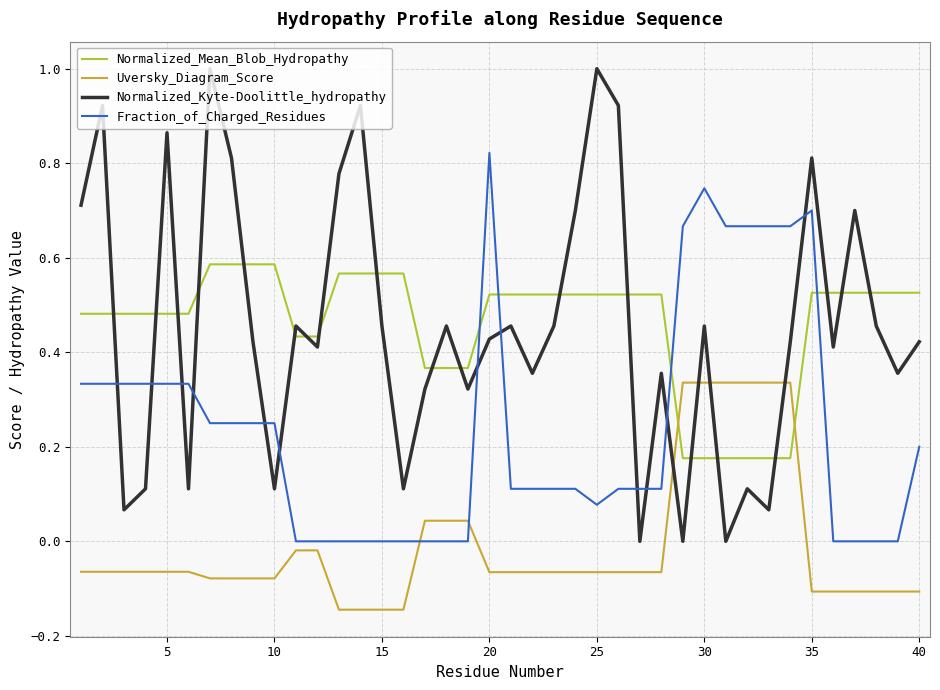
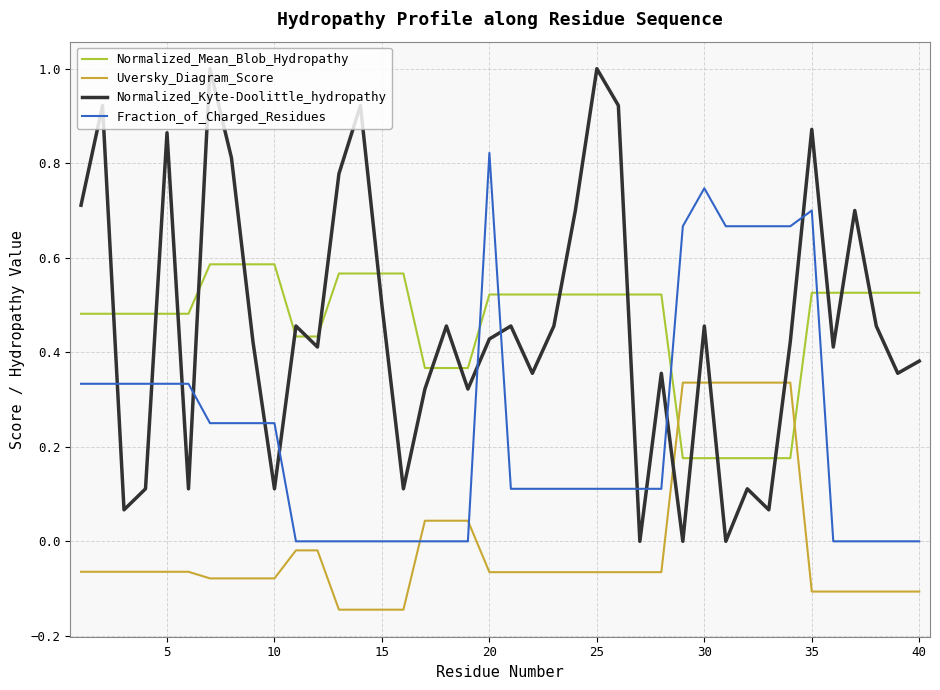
Normalized_Kyte-Doolittle_hydropathy, 15: 0.46 -> 0.50
Fraction_of_Charged_Residues, 25: 0.08 -> 0.11
Normalized_Kyte-Doolittle_hydropathy, 35: 0.81 -> 0.87
Normalized_Kyte-Doolittle_hydropathy, 40: 0.42 -> 0.38
Fraction_of_Charged_Residues, 40: 0.2 -> 0.0
